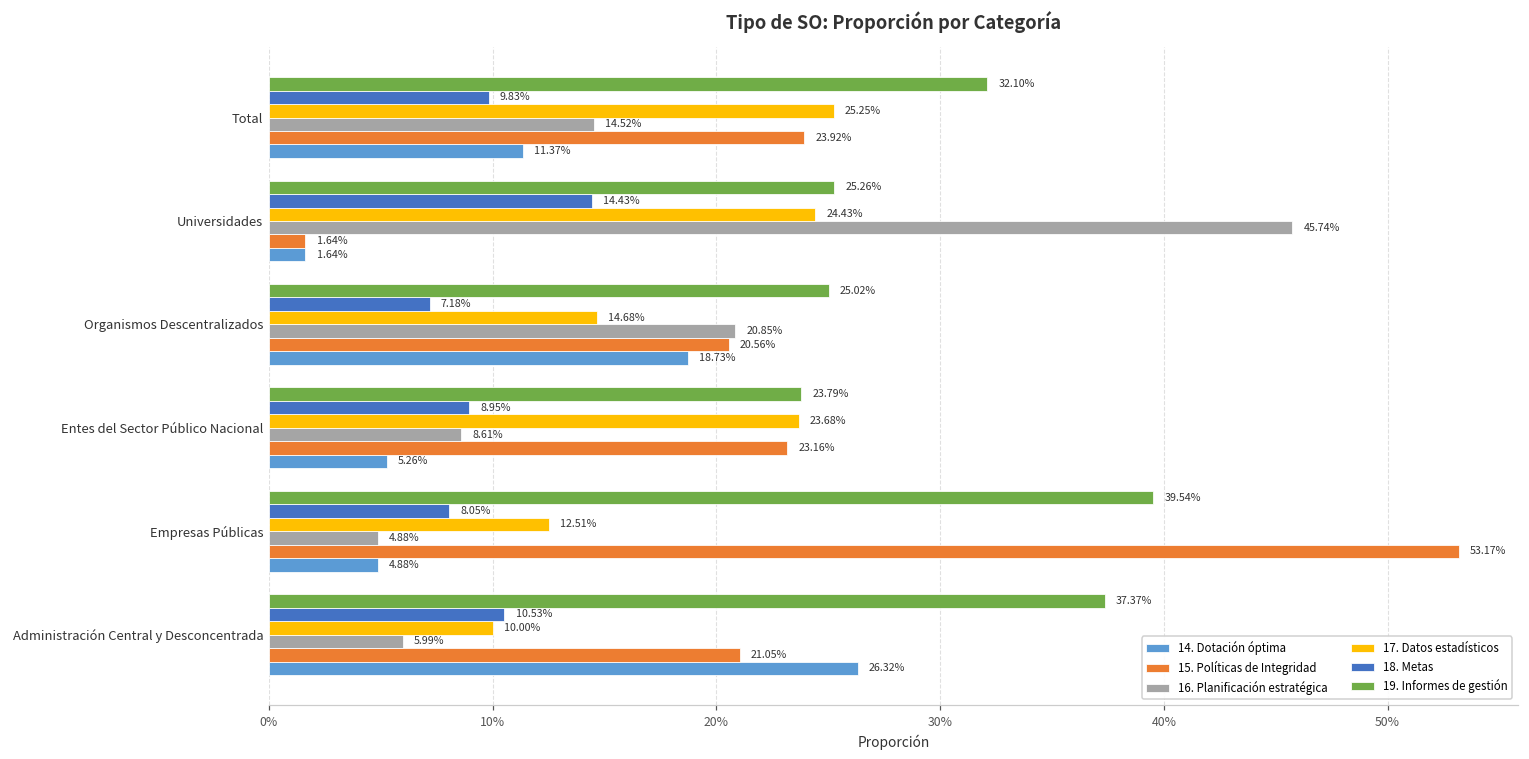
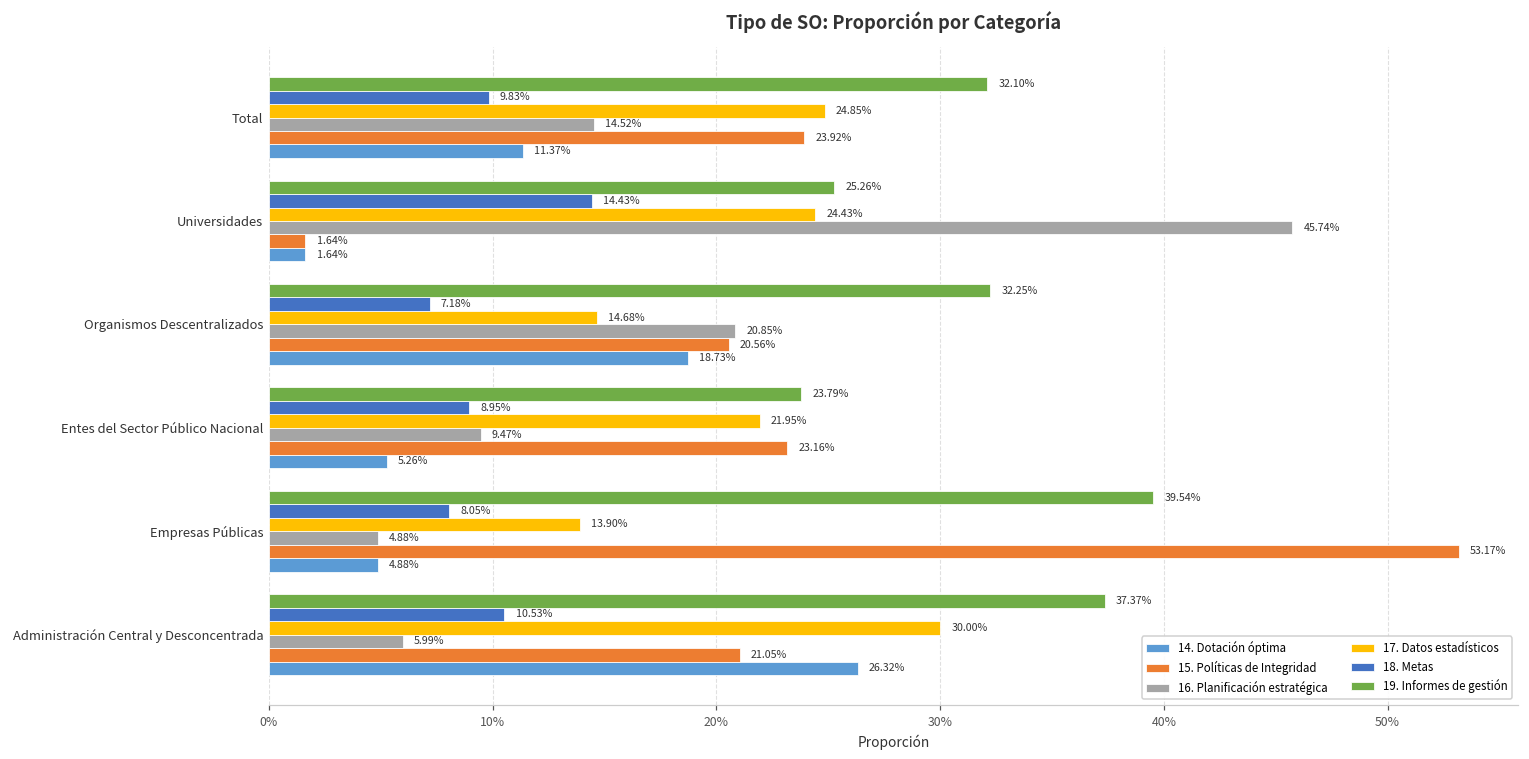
17. Datos estadísticos, Total: 25.25% -> 24.85%
19. Informes de gestión, Organismos Descentralizados: 25.02% -> 32.25%
17. Datos estadísticos, Entes del Sector Público Nacional: 23.68% -> 21.95%
16. Planificación estratégica, Entes del Sector Público Nacional: 8.61% -> 9.47%
17. Datos estadísticos, Empresas Públicas: 12.51% -> 13.90%
17. Datos estadísticos, Administración Central y Desconcentrada: 10.00% -> 30.00%
